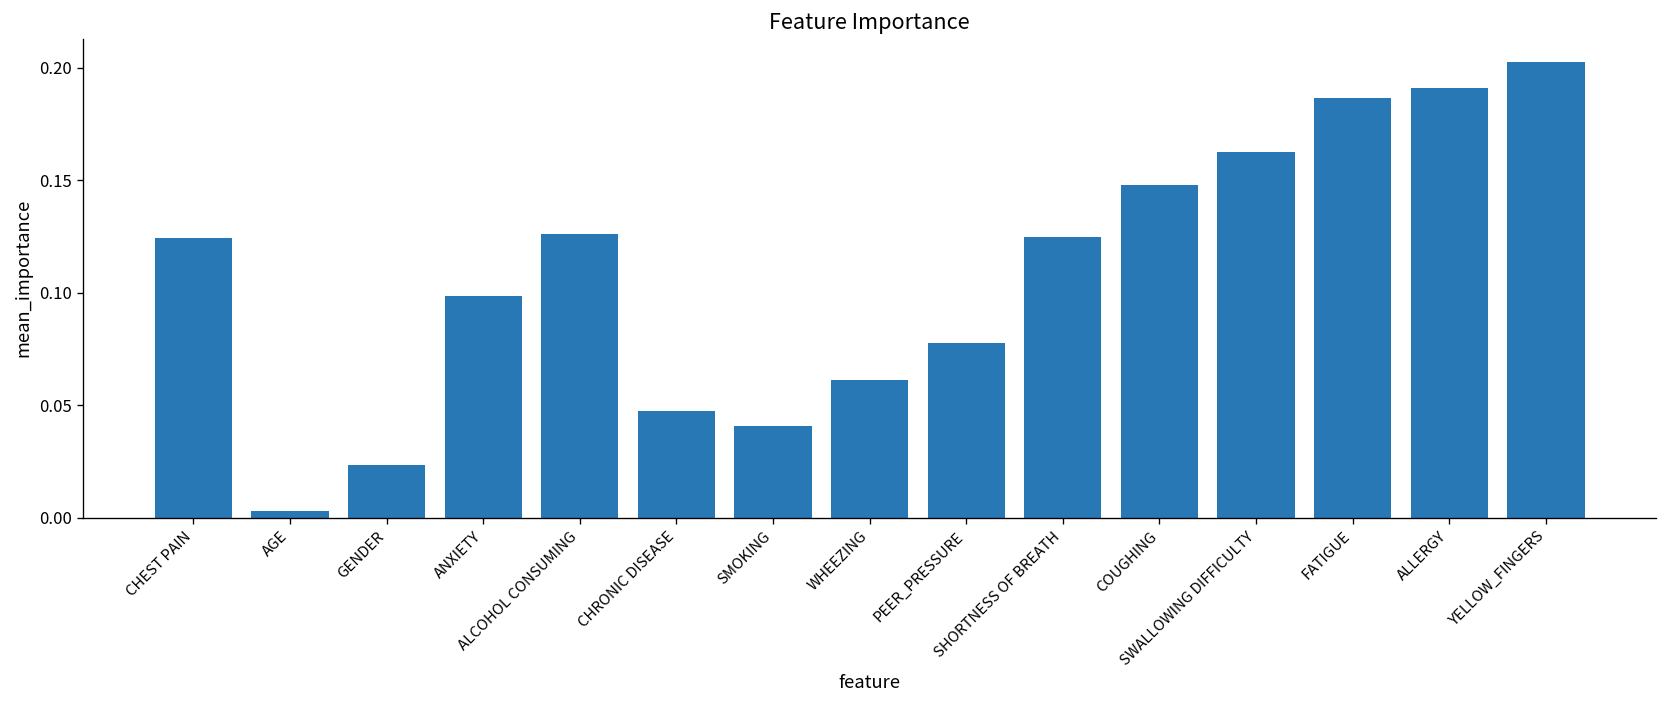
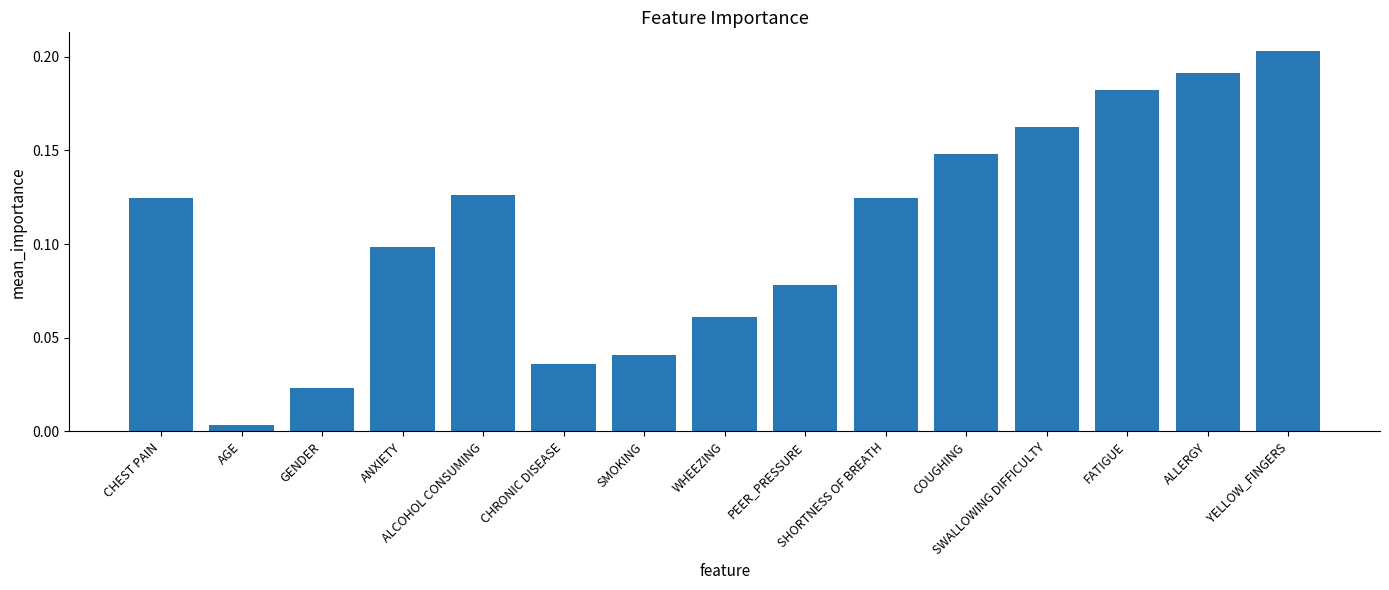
CHRONIC DISEASE: 0.047 -> 0.036
FATIGUE: 0.187 -> 0.182
